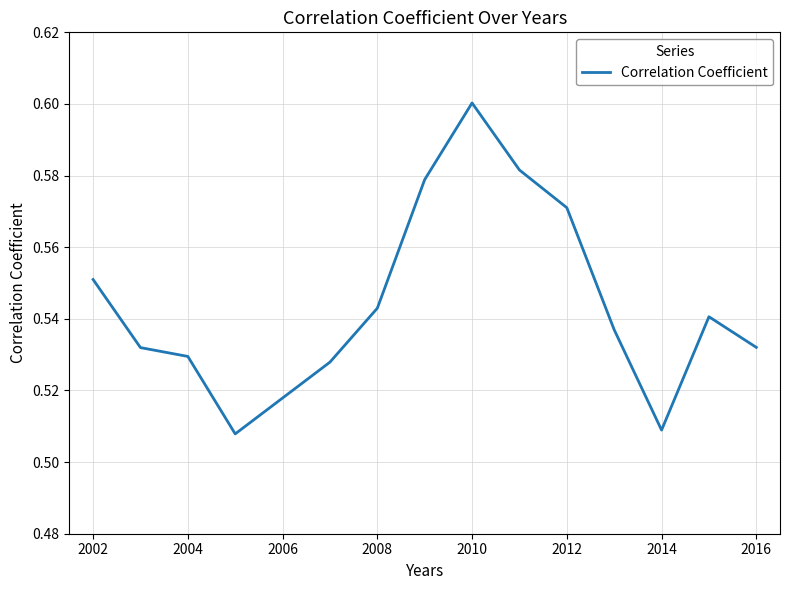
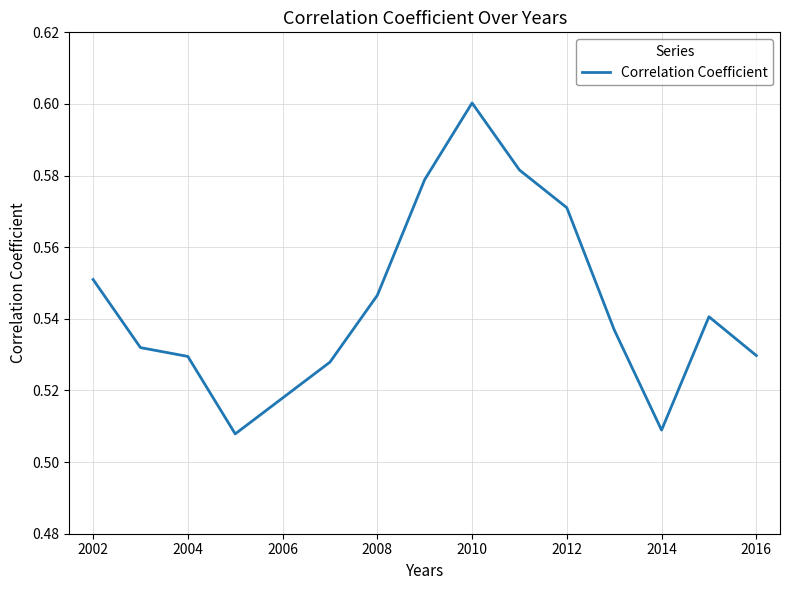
2008: 0.543 -> 0.547
2016: 0.532 -> 0.530
